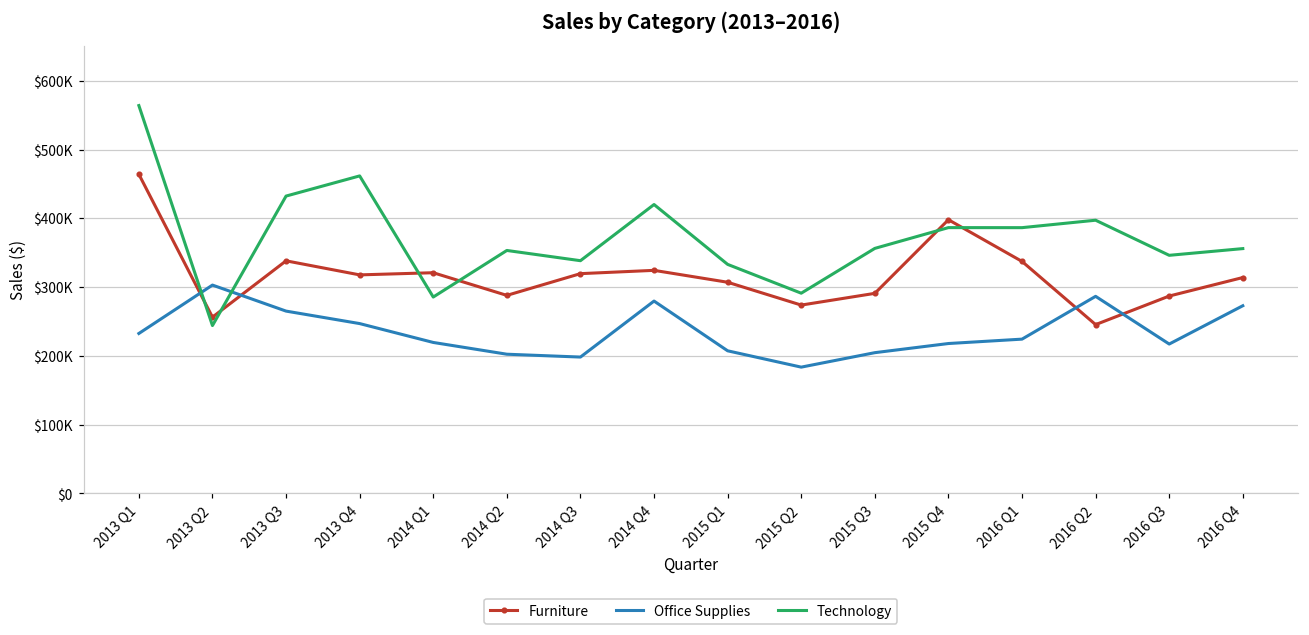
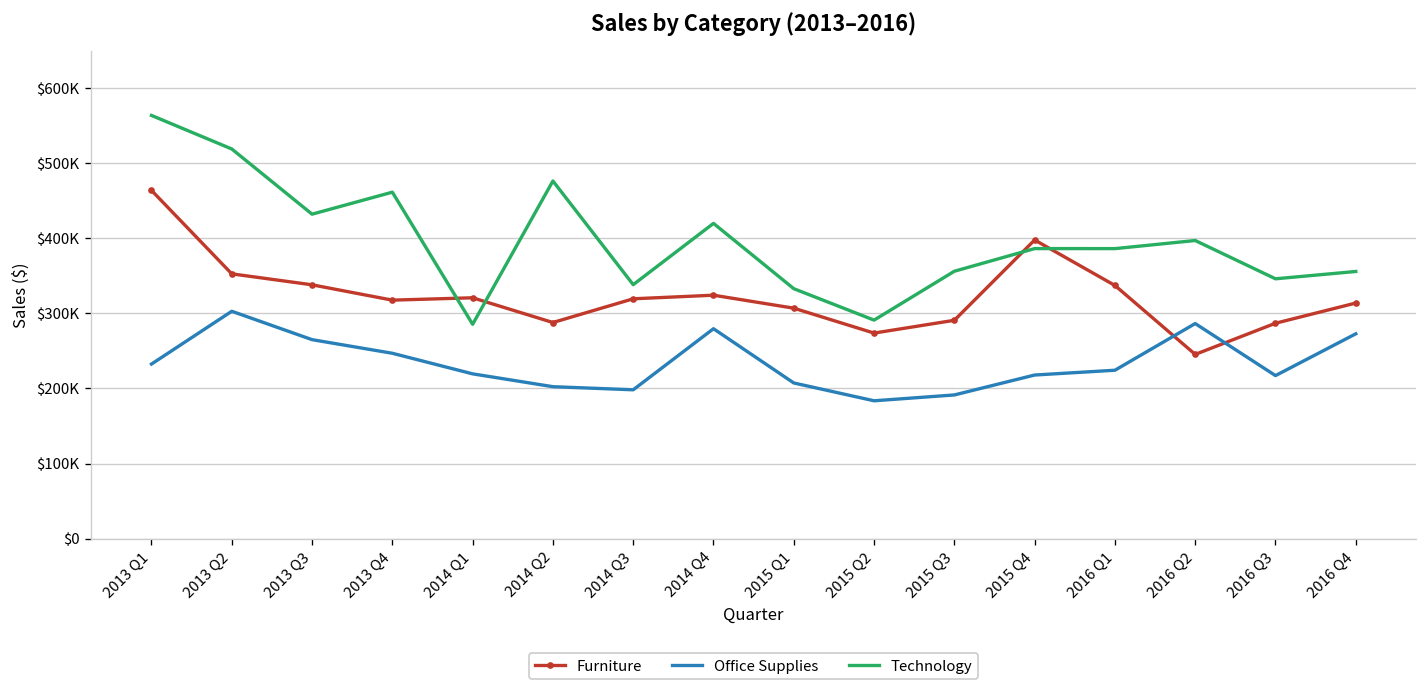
Furniture, 2013 Q2: $260000 -> $350000
Technology, 2013 Q2: $240000 -> $520000
Technology, 2014 Q2: $350000 -> $480000
Office Supplies, 2015 Q3: $200000 -> $190000
